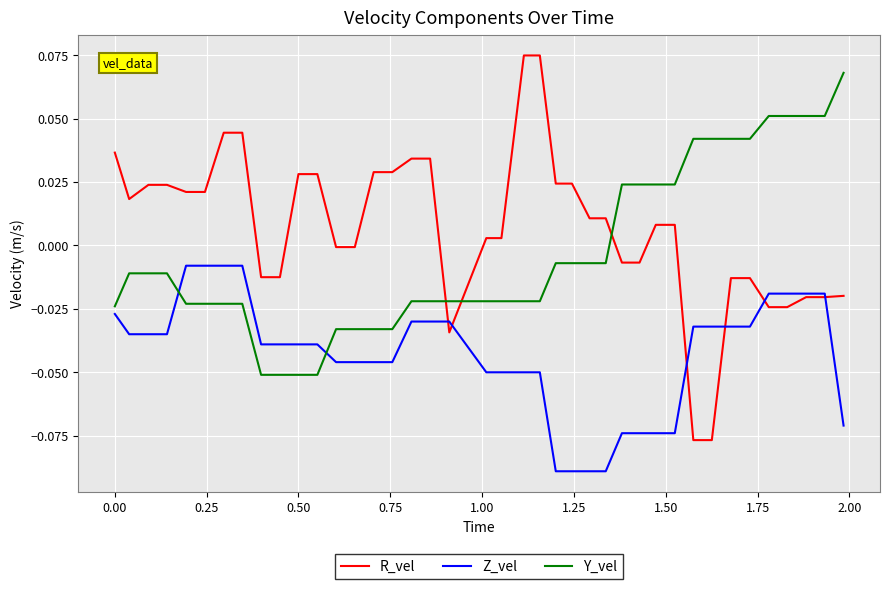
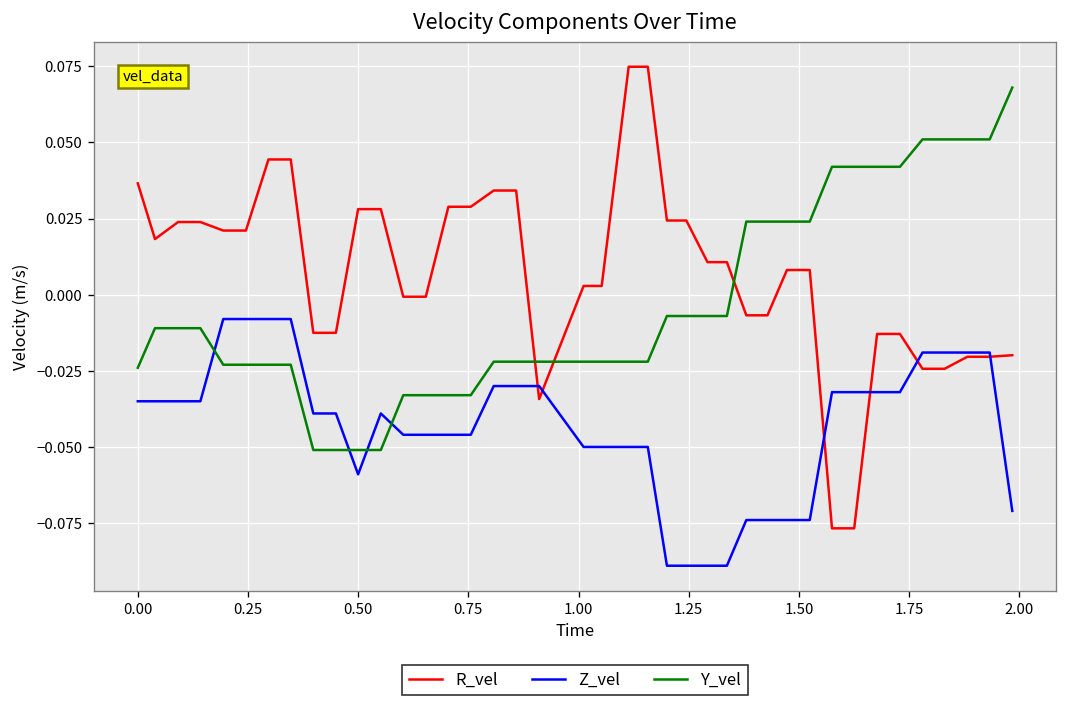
Z_vel, 0.00: -0.027 -> -0.035
Z_vel, 0.50: -0.039 -> -0.059
